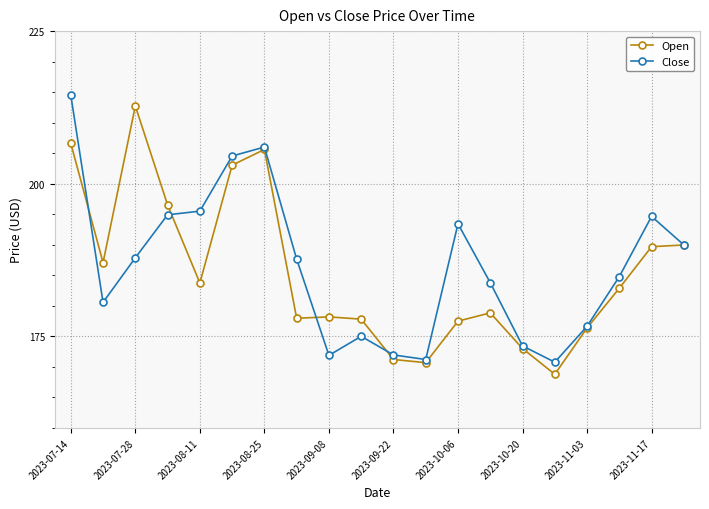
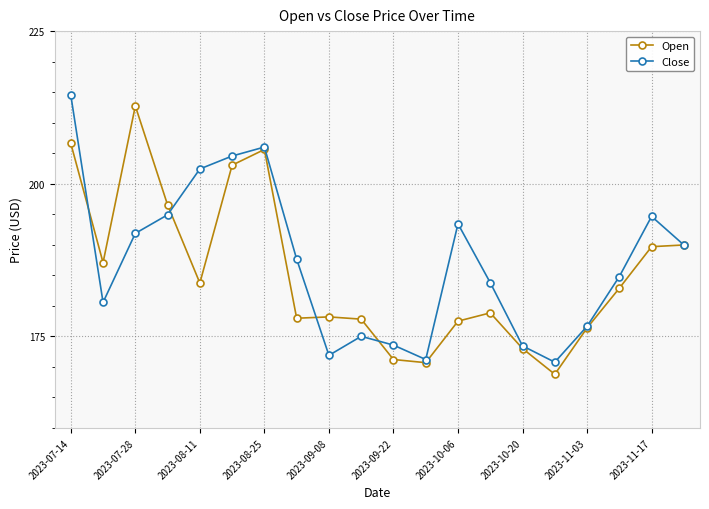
Close, 2023-07-28: 188 -> 192
Close, 2023-08-11: 196 -> 202
Close, 2023-09-22: 172 -> 174
